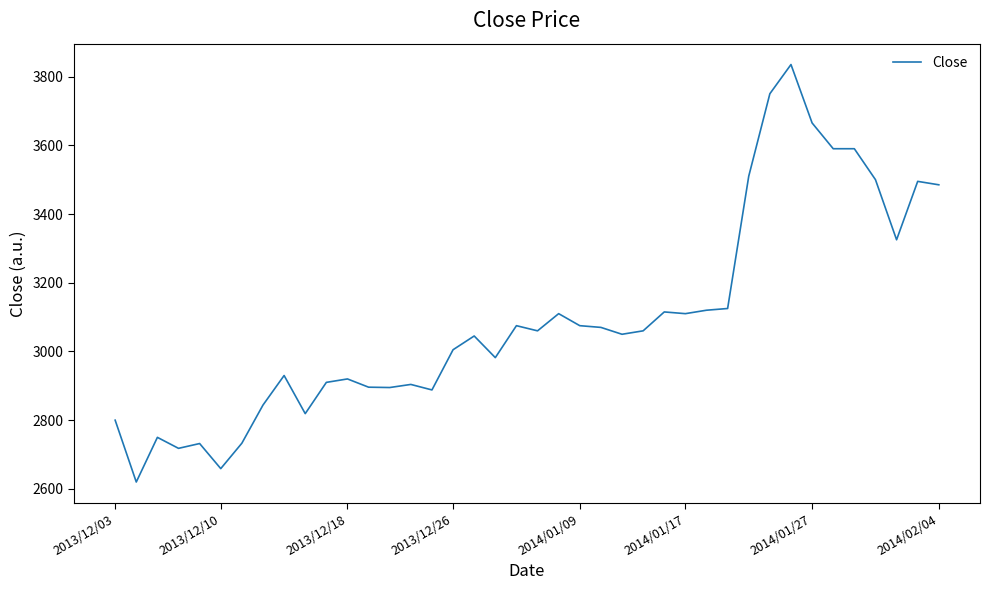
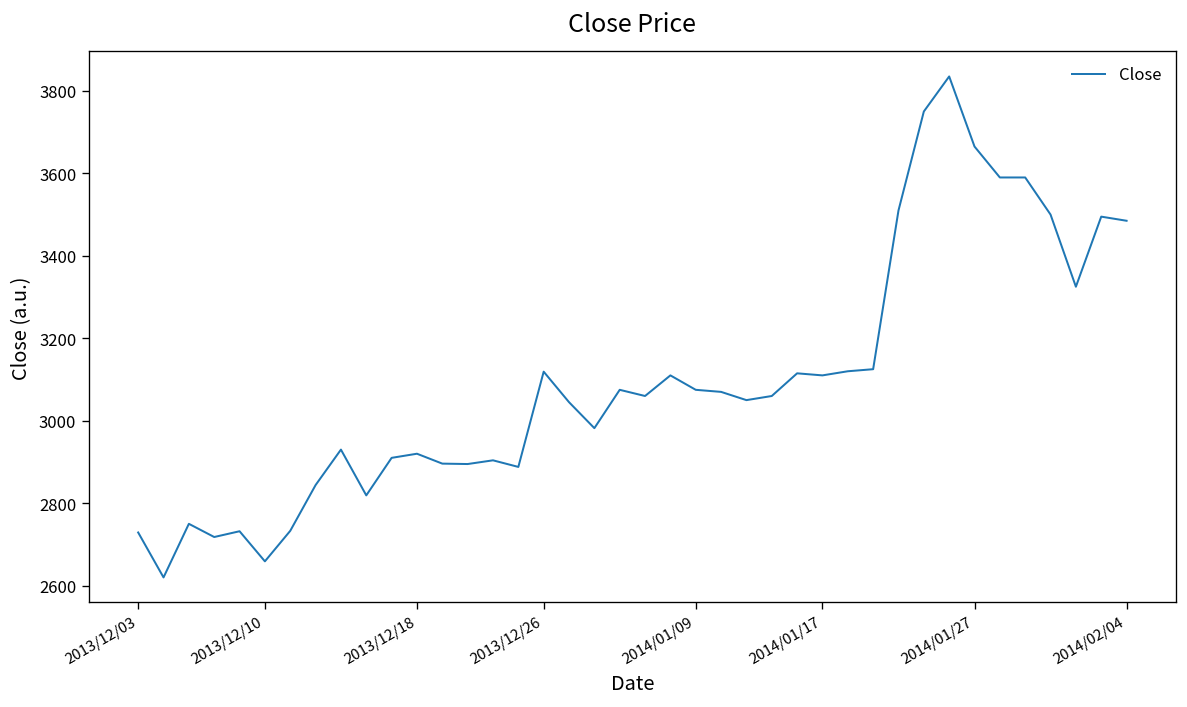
2013/12/03: 2800 -> 2730
2013/12/26: 3010 -> 3120
